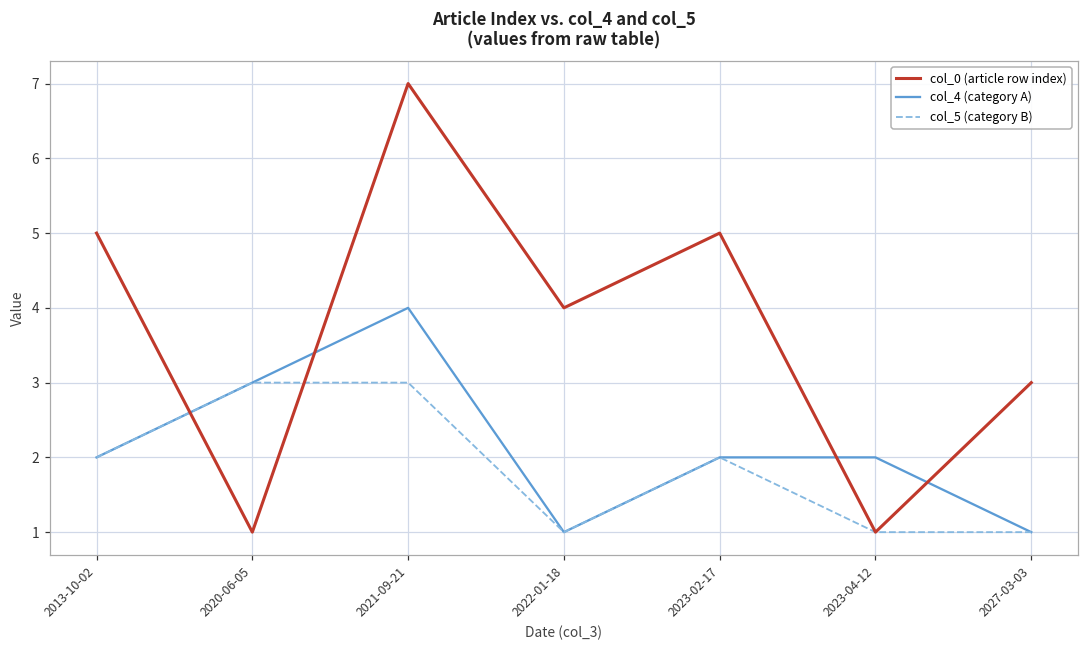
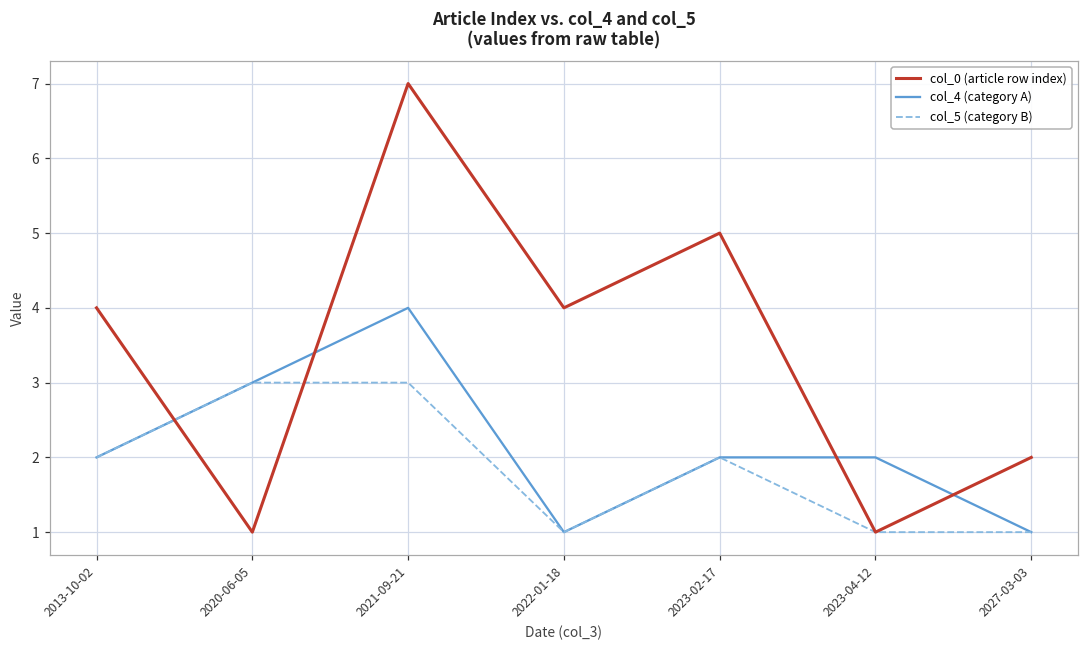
col_0 (article row index), 2013-10-02: 5 -> 4
col_0 (article row index), 2027-03-03: 3 -> 2
